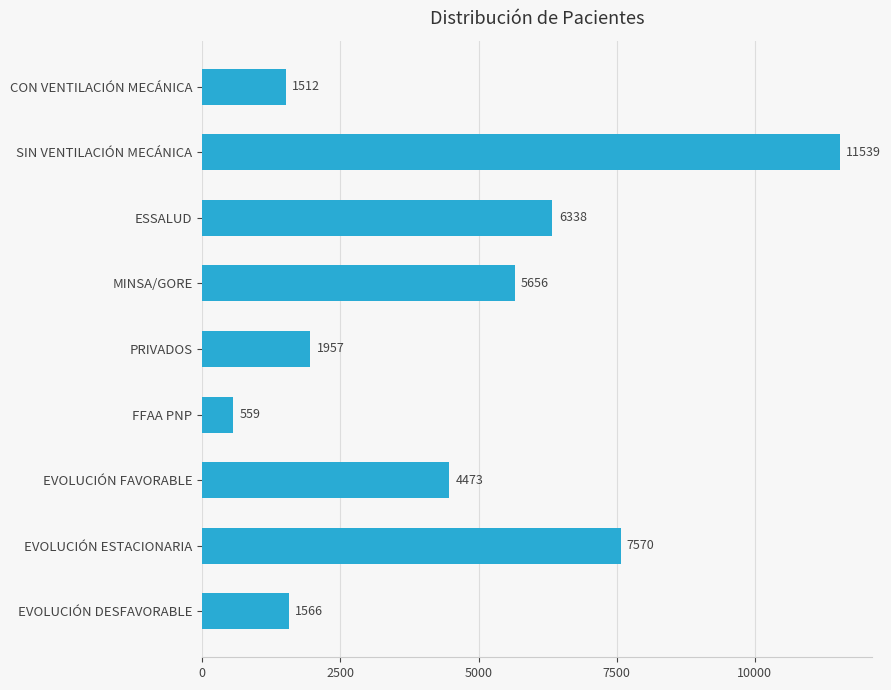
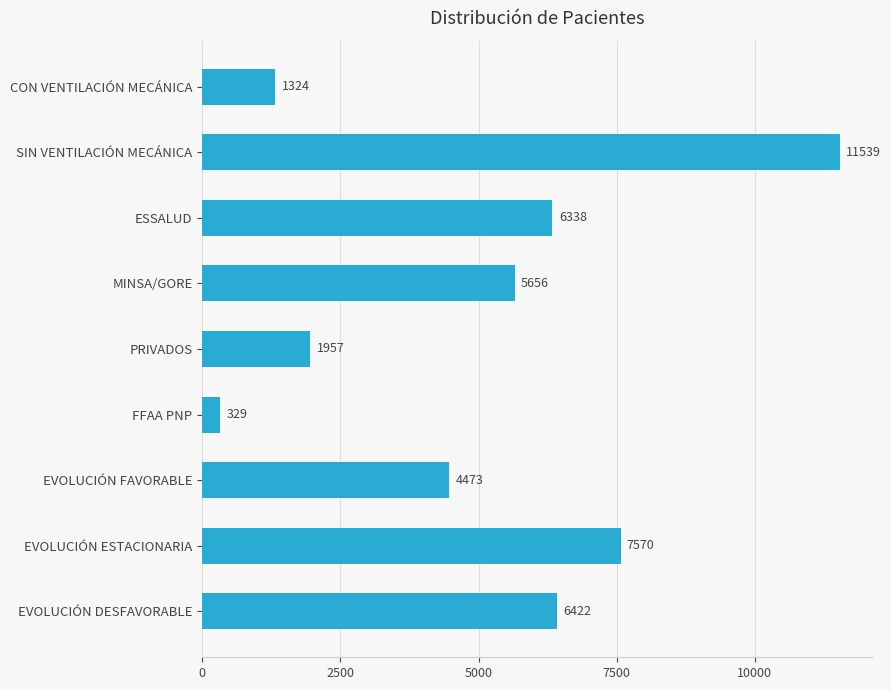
CON VENTILACIÓN MECÁNICA: 1512 -> 1324
FFAA PNP: 559 -> 329
EVOLUCIÓN DESFAVORABLE: 1566 -> 6422
